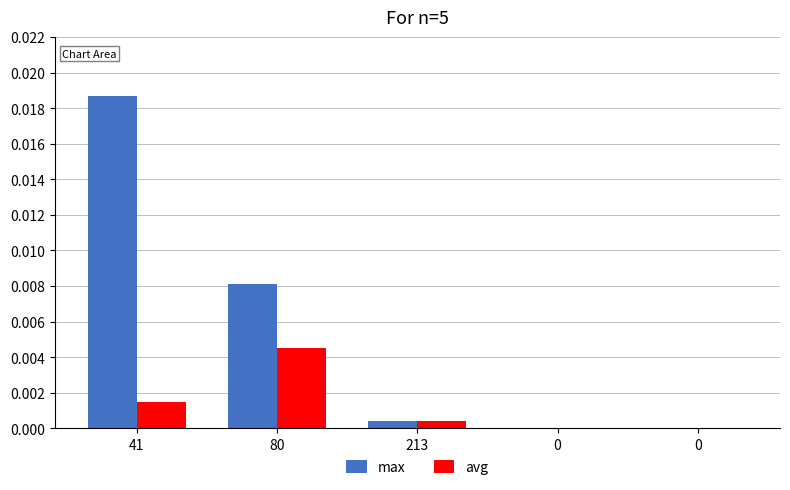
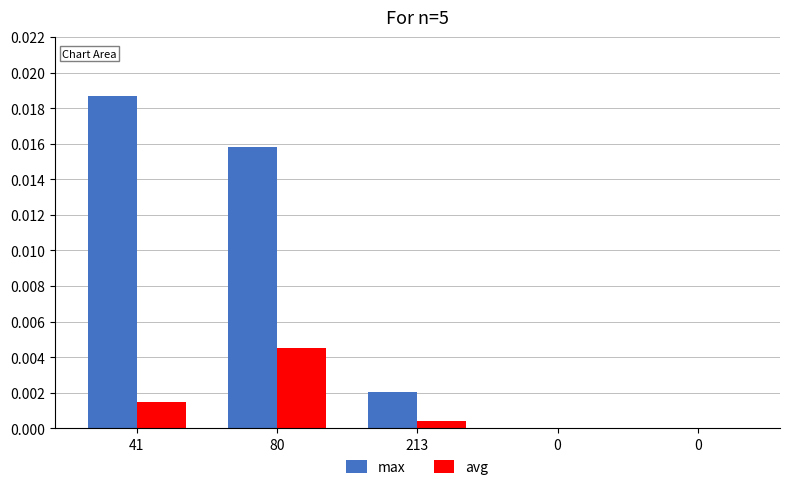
max, 80: 0.0081 -> 0.0158
max, 213: 0.0004 -> 0.0020
